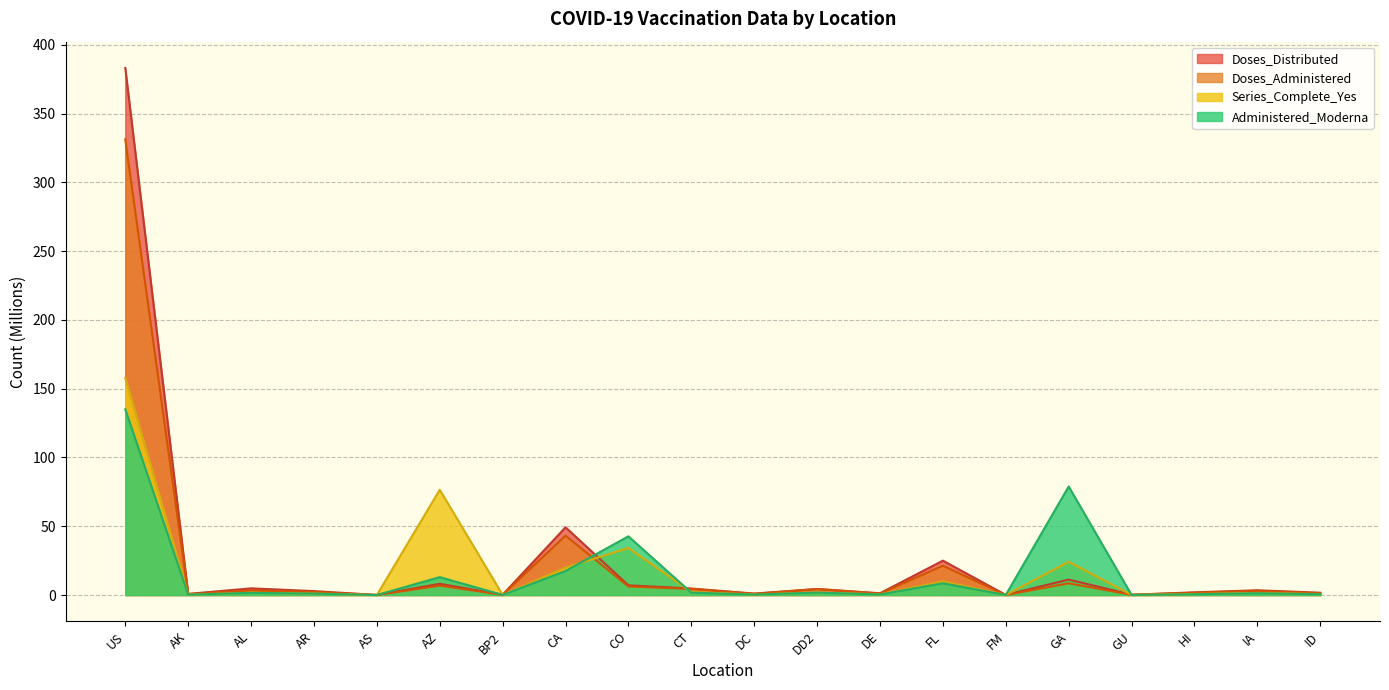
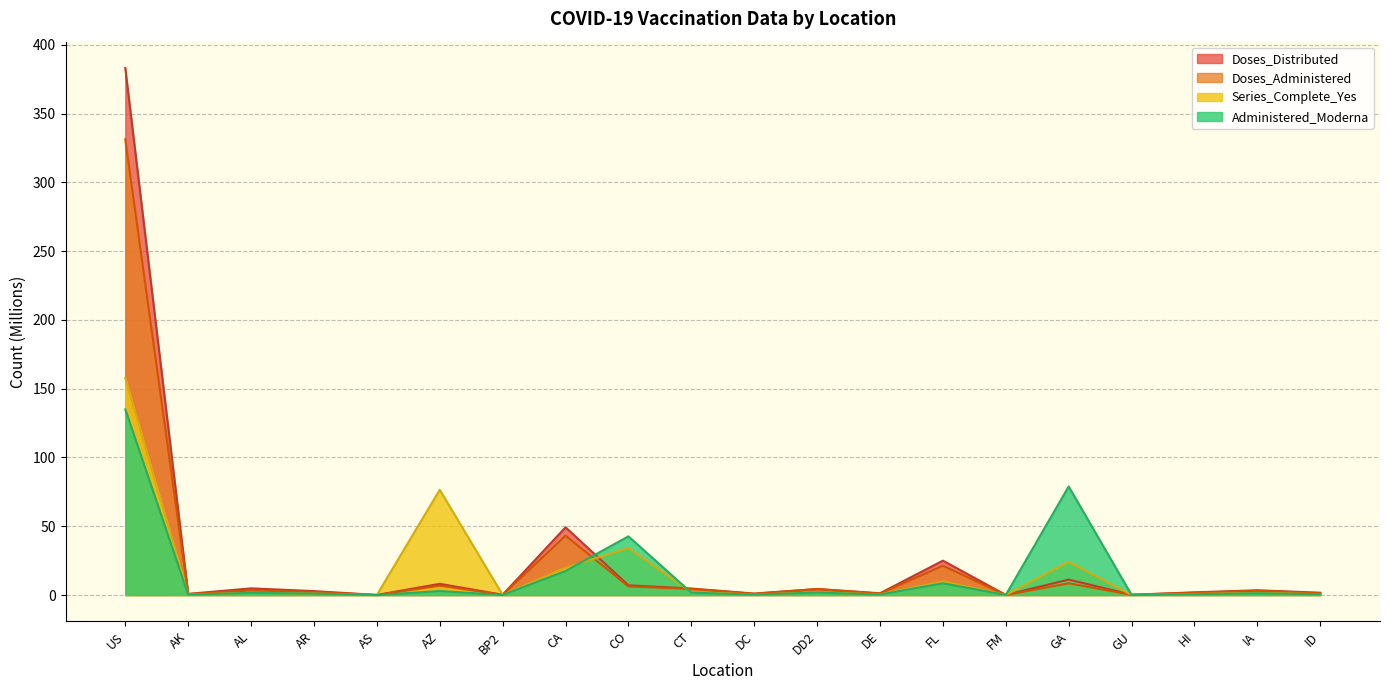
Administered_Moderna, AZ: 13 -> 3
